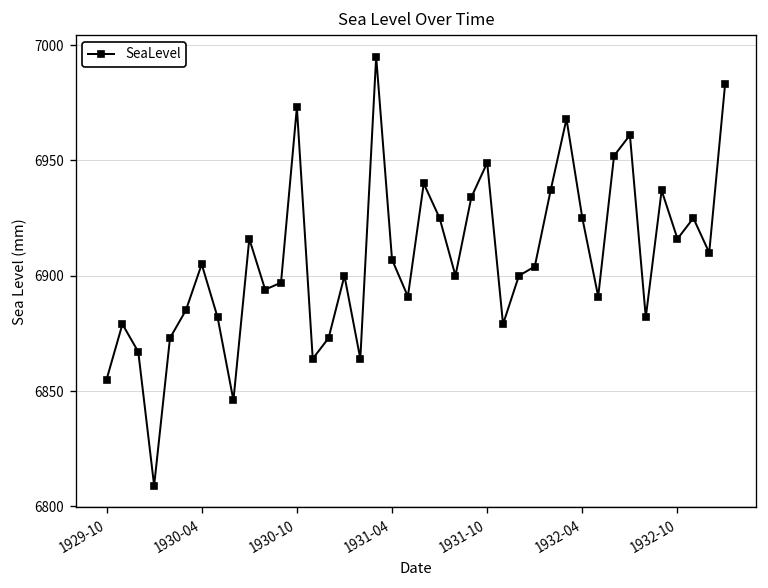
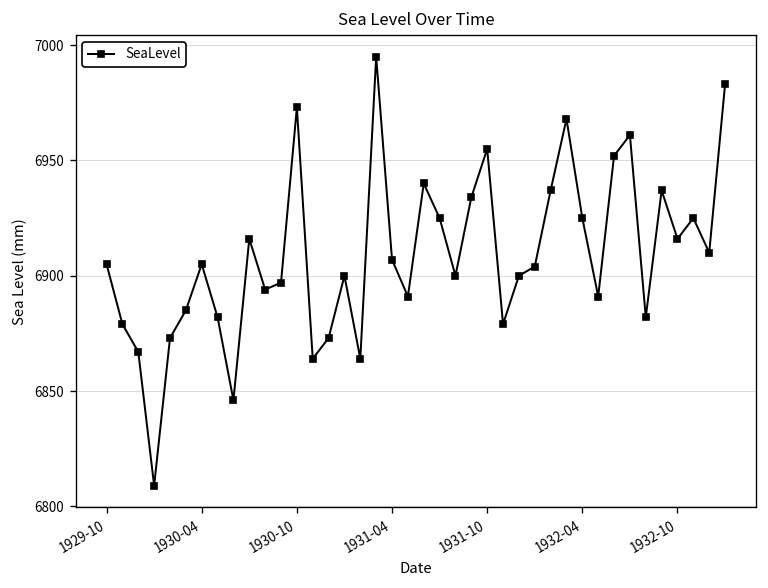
1929-10: 6855 -> 6905
1931-10: 6949 -> 6955
